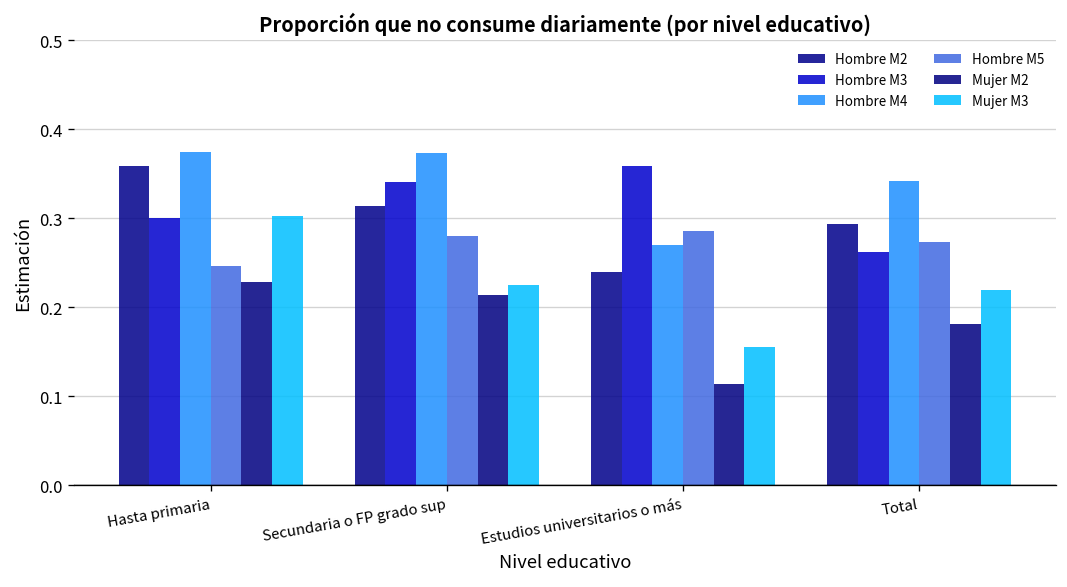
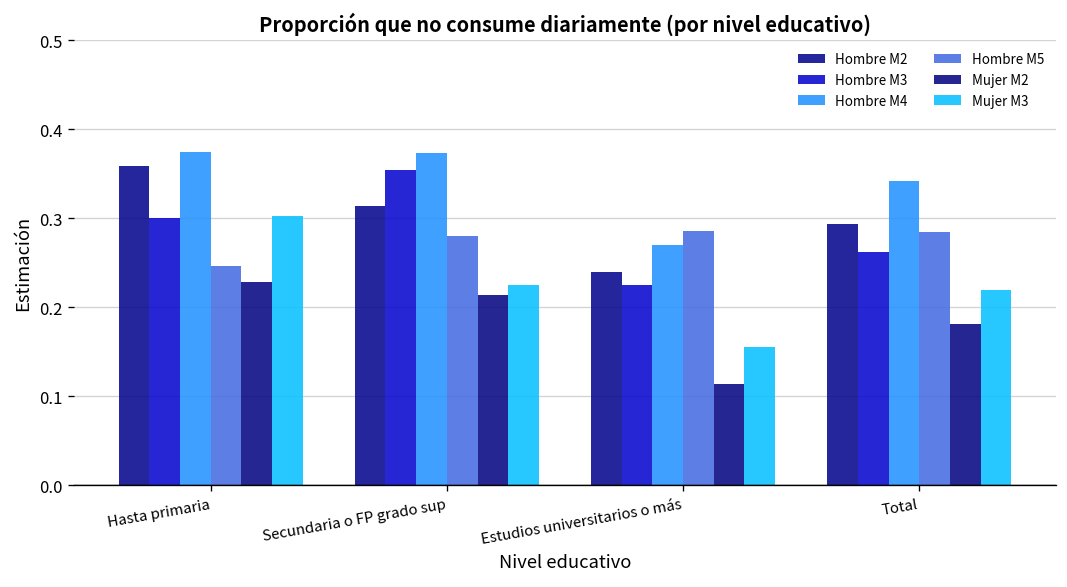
Hombre M3, Secundaria o FP grado sup: 0.34 -> 0.35
Hombre M3, Estudios universitarios o más: 0.36 -> 0.22
Hombre M5, Total: 0.27 -> 0.29
